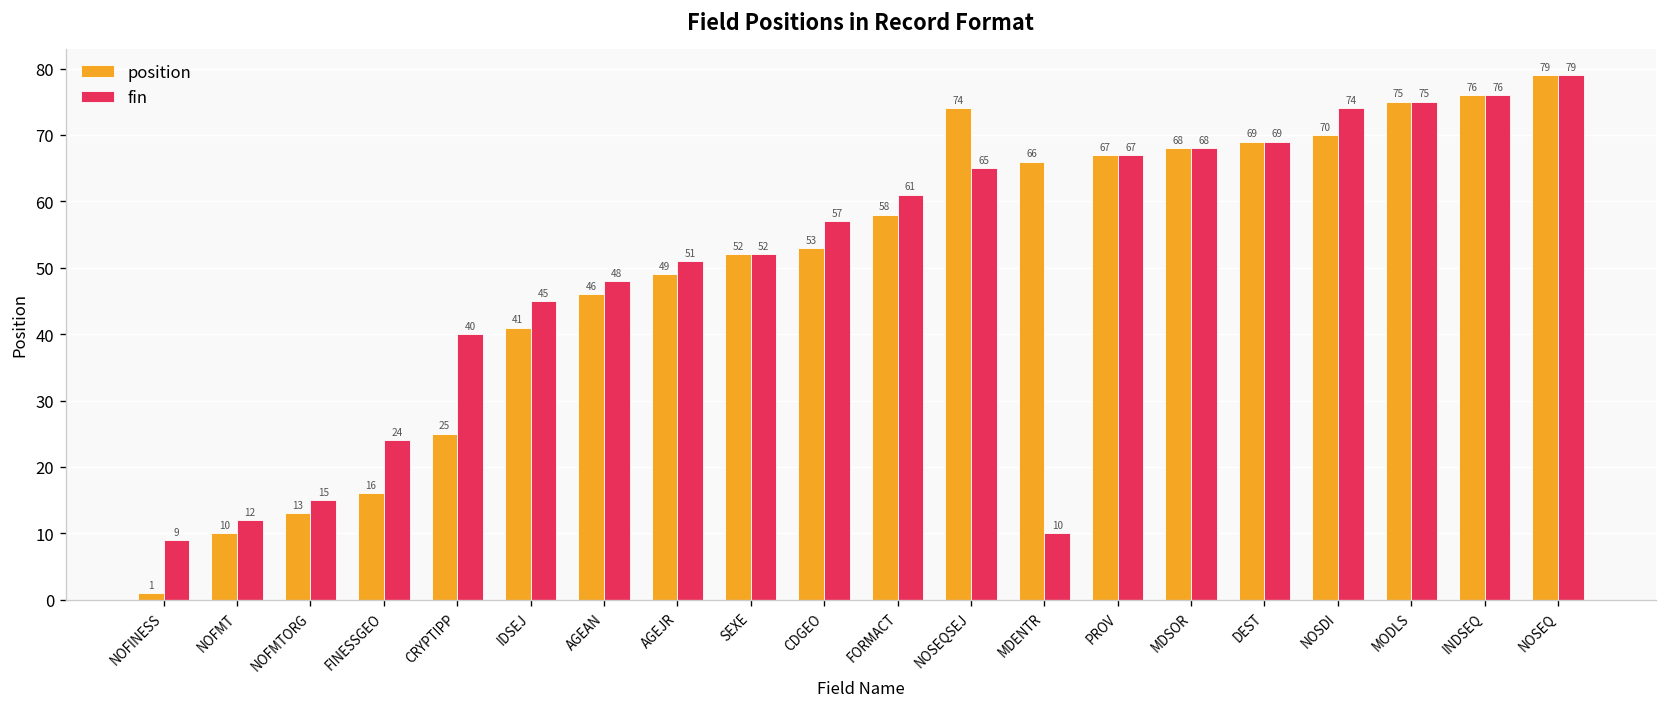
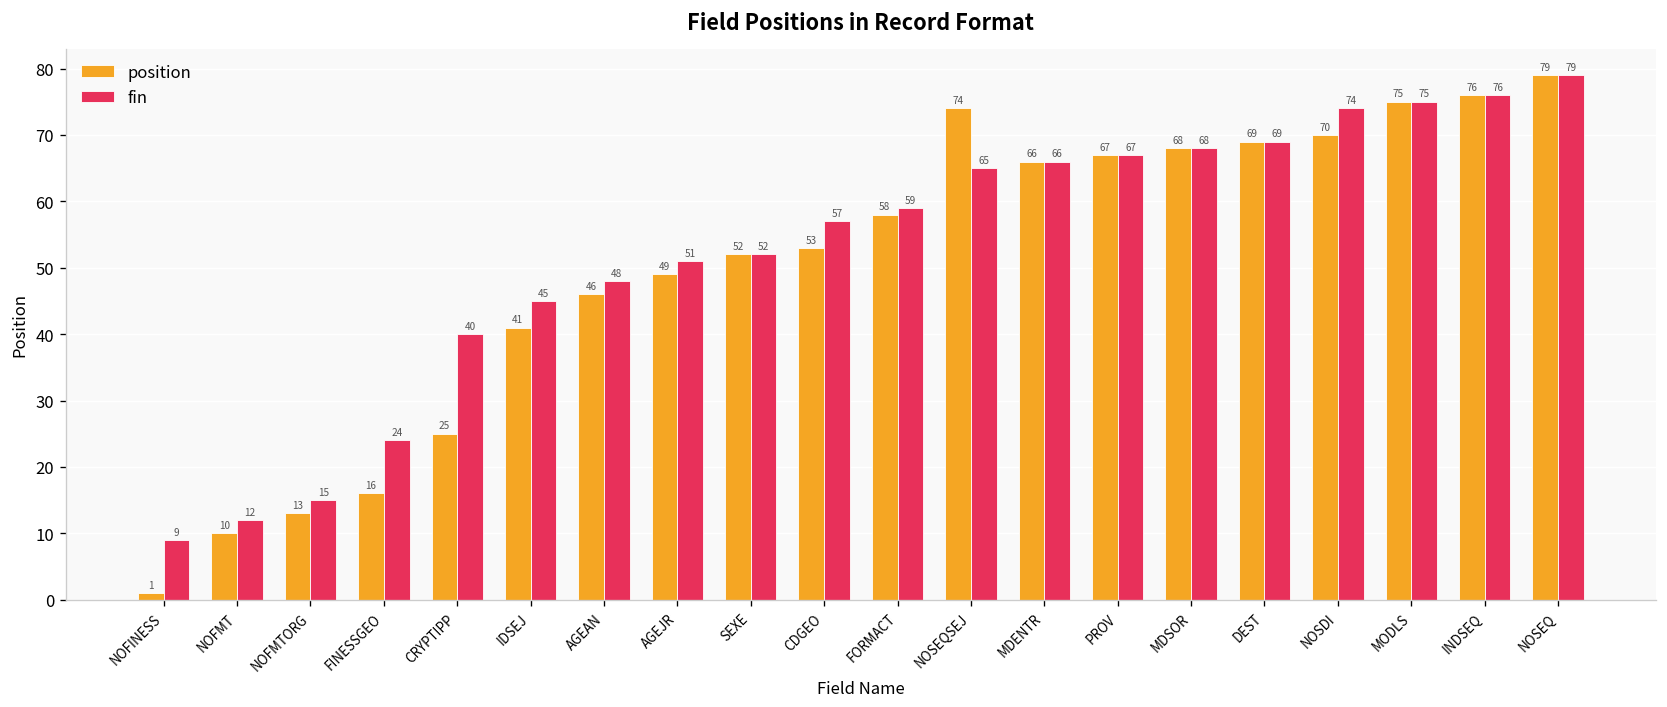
fin, FORMACT: 61 -> 59
fin, MDENTR: 10 -> 66
